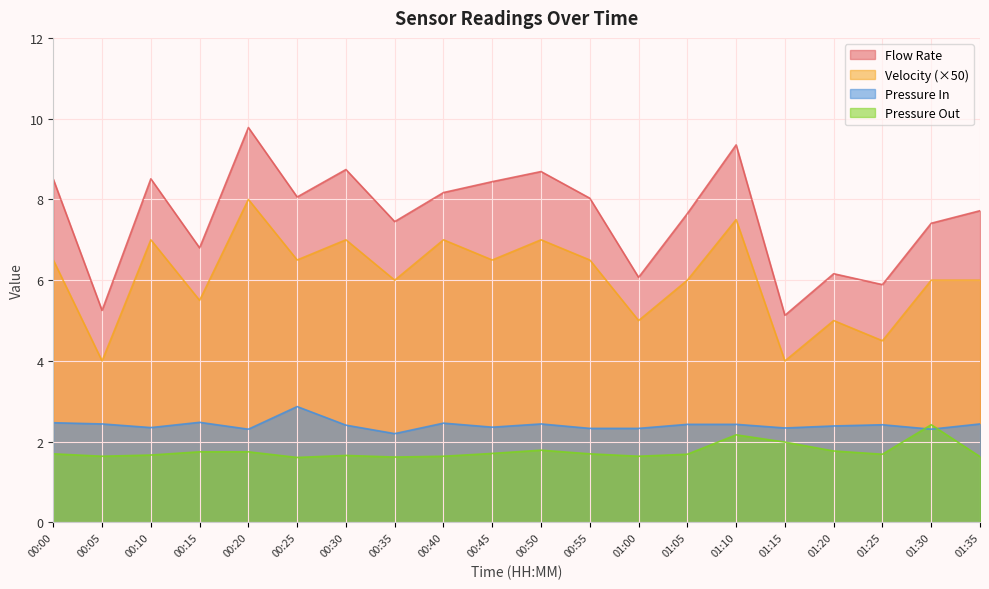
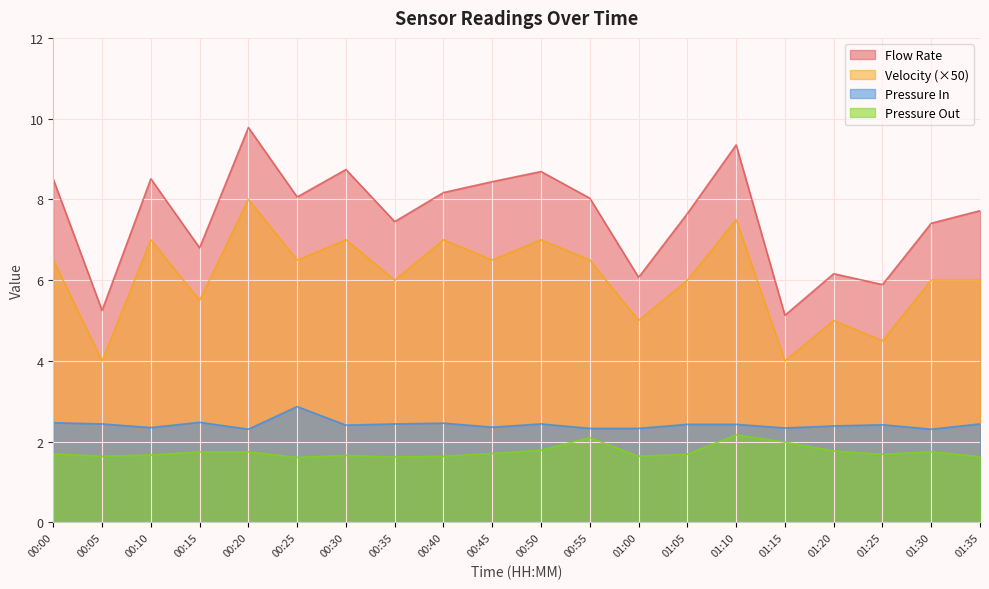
Pressure In, 00:35: 2.2 -> 2.4
Pressure Out, 00:55: 1.7 -> 2.1
Pressure Out, 01:30: 2.4 -> 1.8
